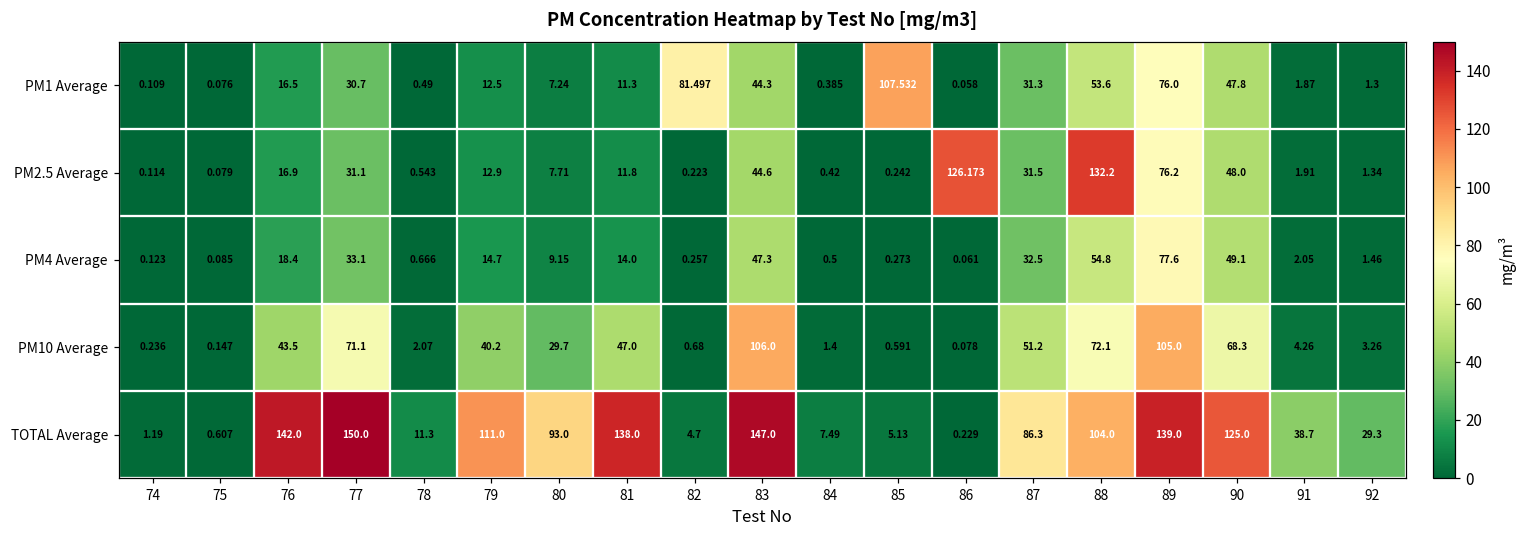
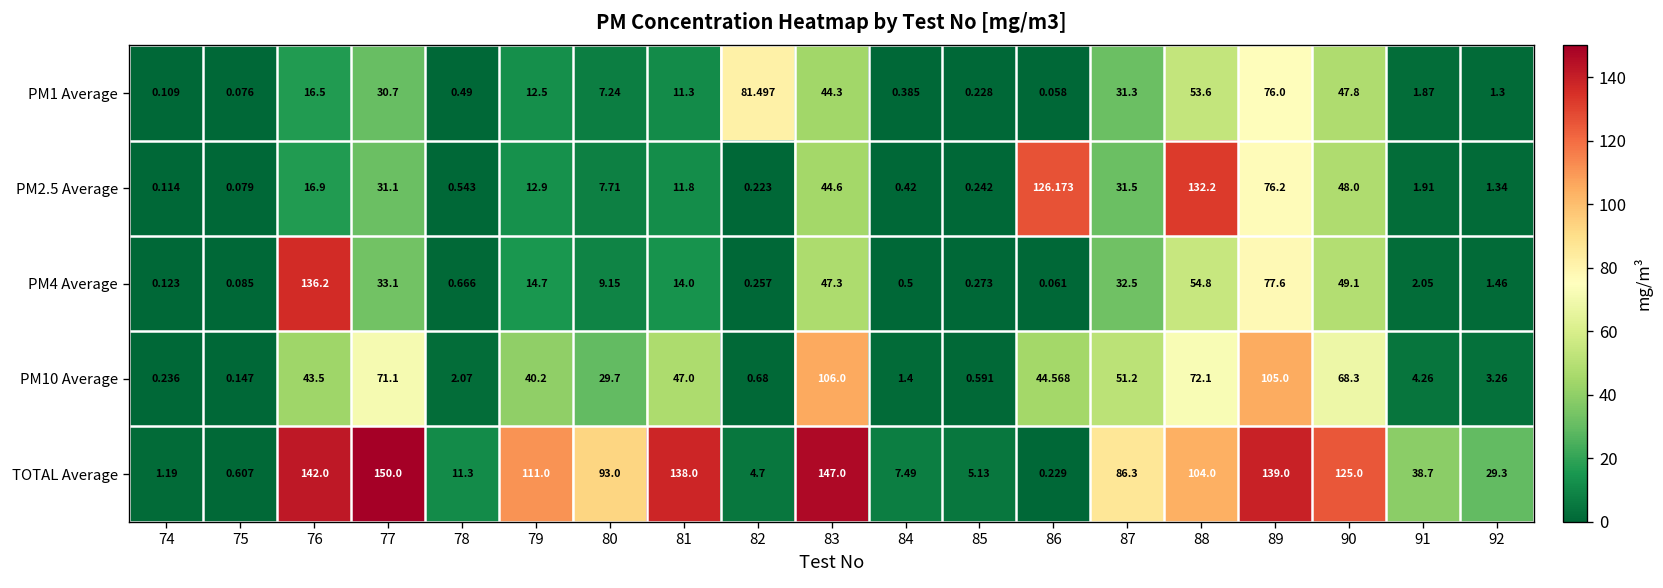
PM1 Average, 85: 107.532 -> 0.228
PM4 Average, 76: 18.4 -> 136.2
PM10 Average, 86: 0.078 -> 44.568
